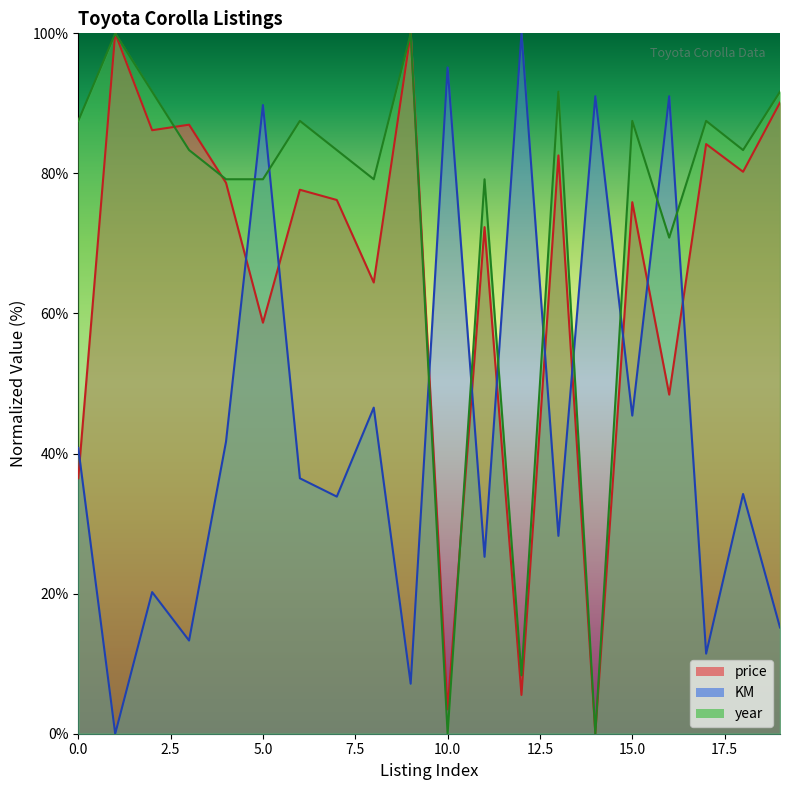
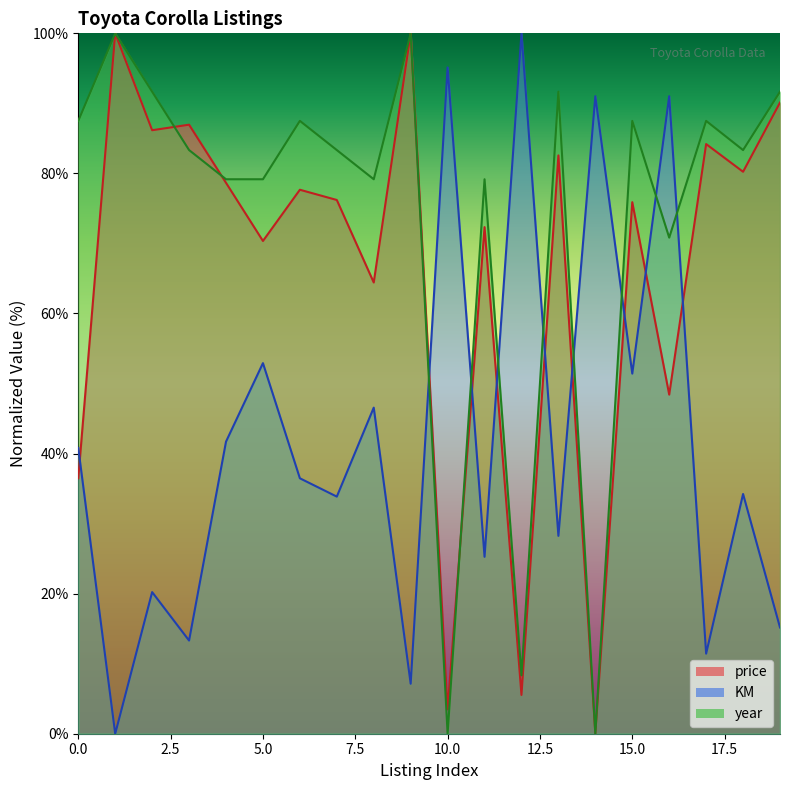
price, 5.0: 59% -> 70%
KM, 5.0: 90% -> 53%
KM, 15.0: 45% -> 51%
